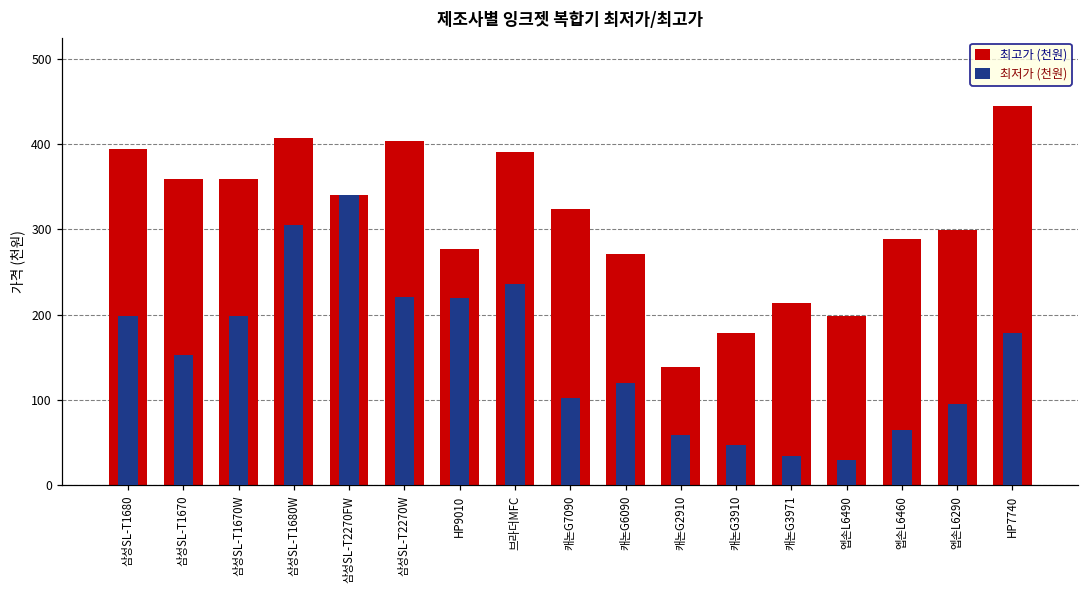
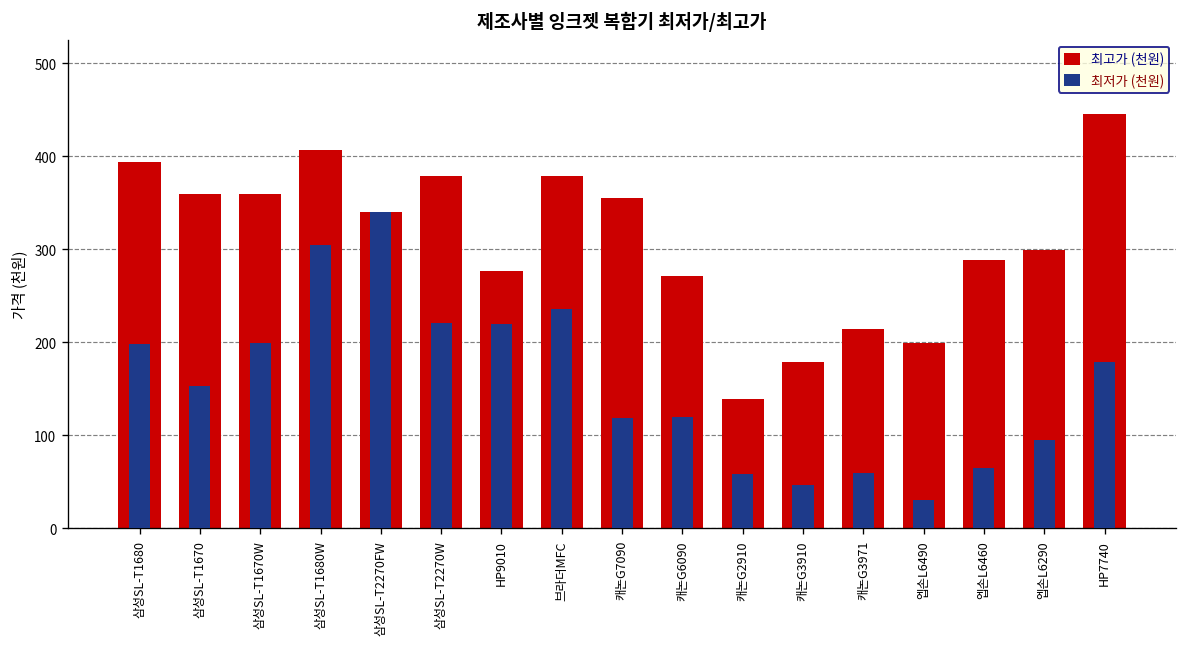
최고가 (천원), 삼성SL-T2270W: 400 -> 380
최고가 (천원), 브라더MFC: 390 -> 380
최고가 (천원), 캐논G7090: 320 -> 350
최저가 (천원), 캐논G7090: 100 -> 120
최저가 (천원), 캐논G3971: 30 -> 60
